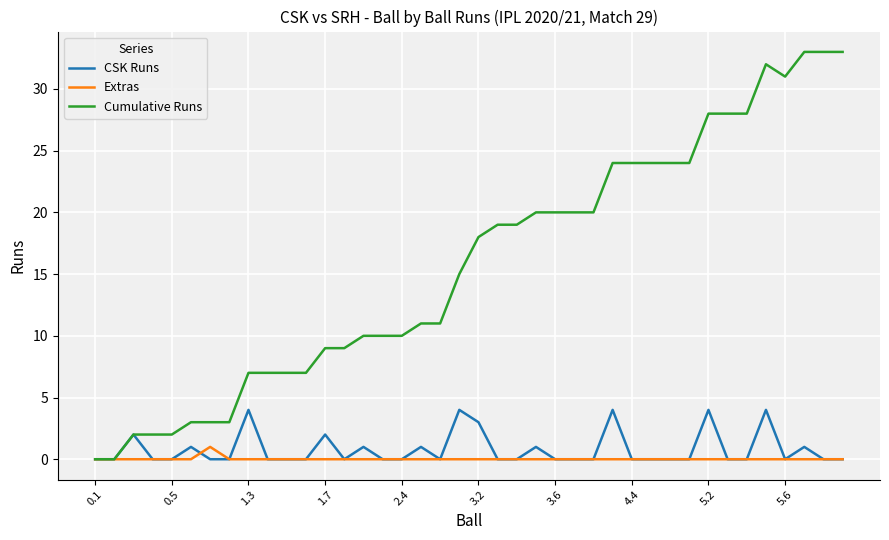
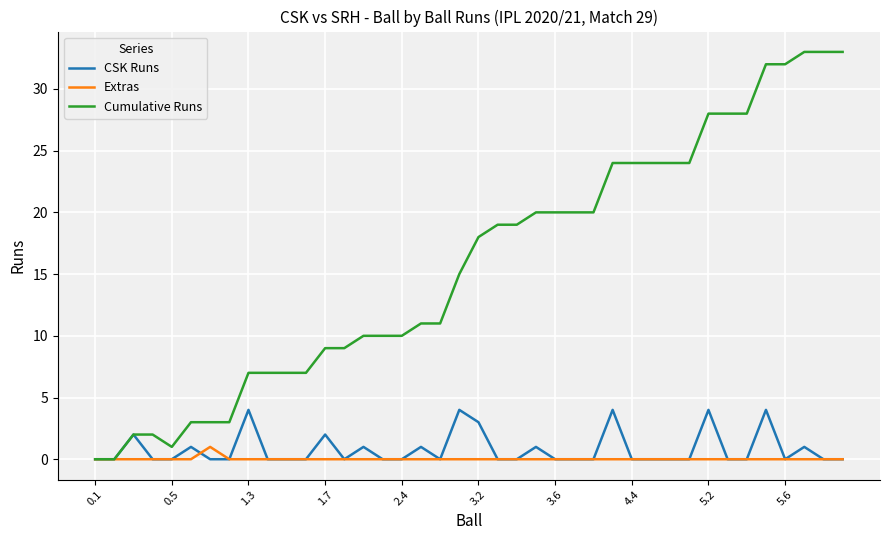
Cumulative Runs, 0.5: 2 -> 1
Cumulative Runs, 5.6: 31 -> 32
